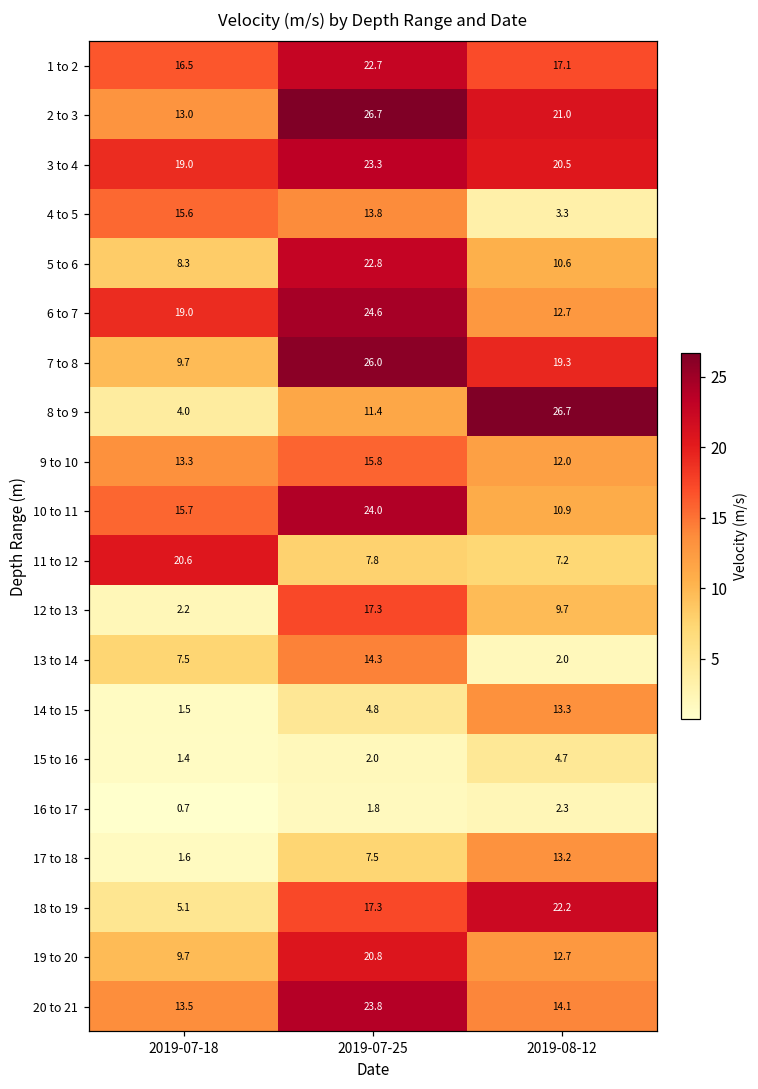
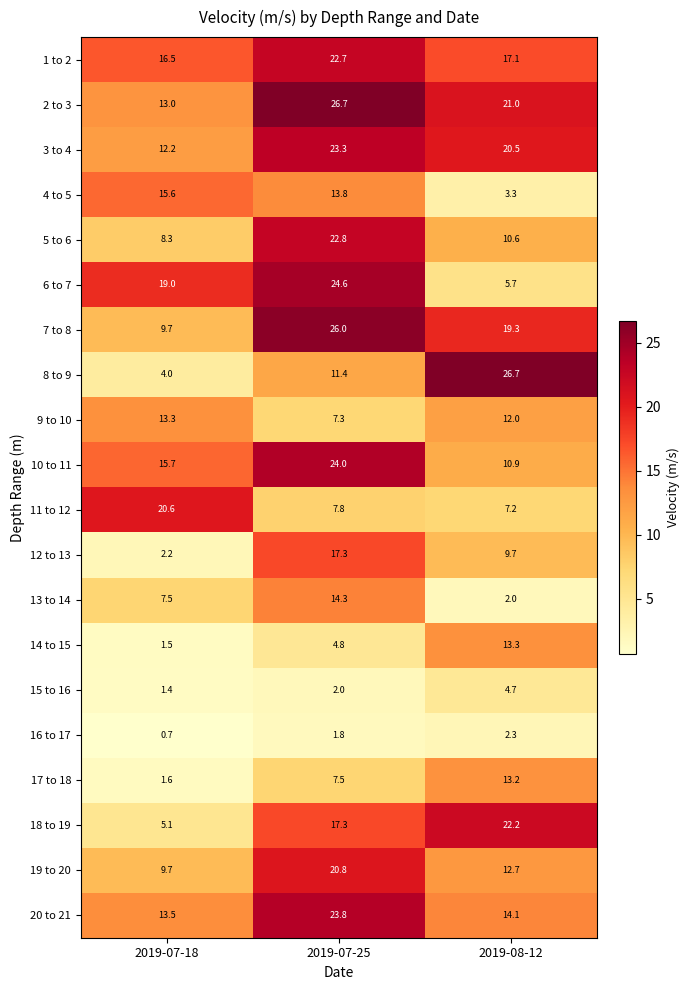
3 to 4, 2019-07-18: 19.0 -> 12.2
6 to 7, 2019-08-12: 12.7 -> 5.7
9 to 10, 2019-07-25: 15.8 -> 7.3
